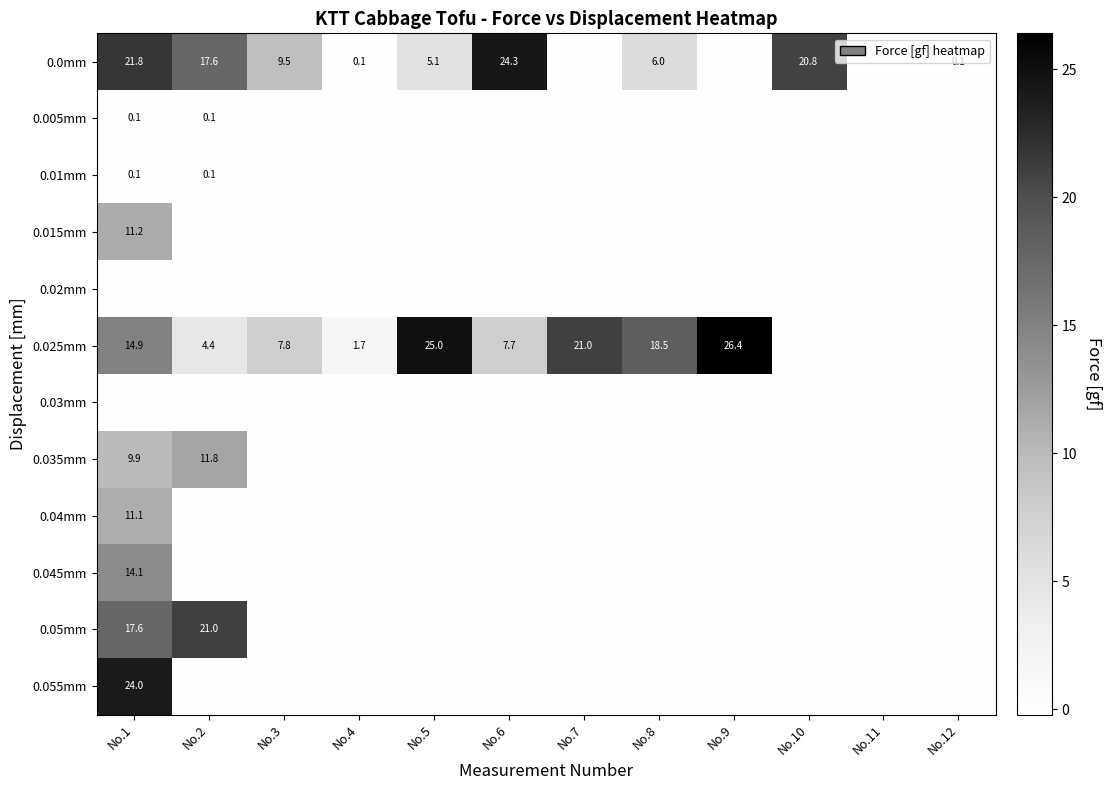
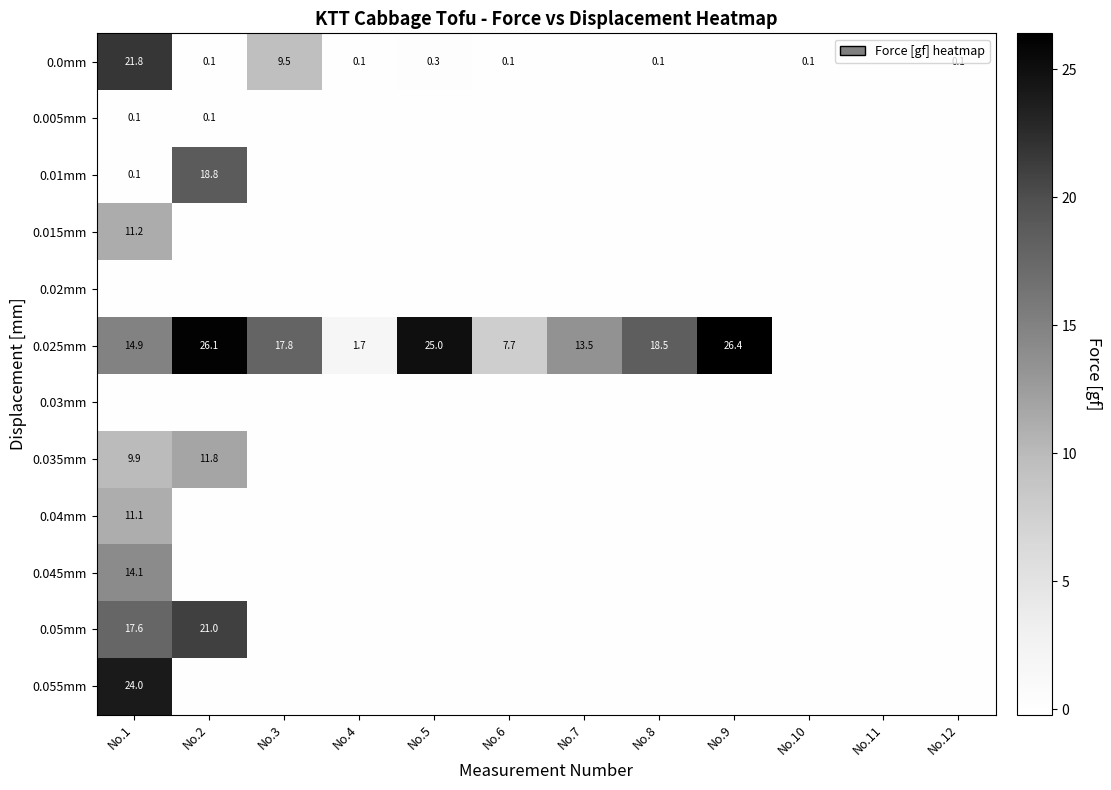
0.0mm, No.2: 17.6 -> 0.1
0.0mm, No.5: 5.1 -> 0.3
0.0mm, No.6: 24.3 -> 0.1
0.0mm, No.8: 6.0 -> 0.1
0.0mm, No.10: 20.8 -> 0.1
0.01mm, No.2: 0.1 -> 18.8
0.025mm, No.2: 4.4 -> 26.1
0.025mm, No.3: 7.8 -> 17.8
0.025mm, No.7: 21.0 -> 13.5
